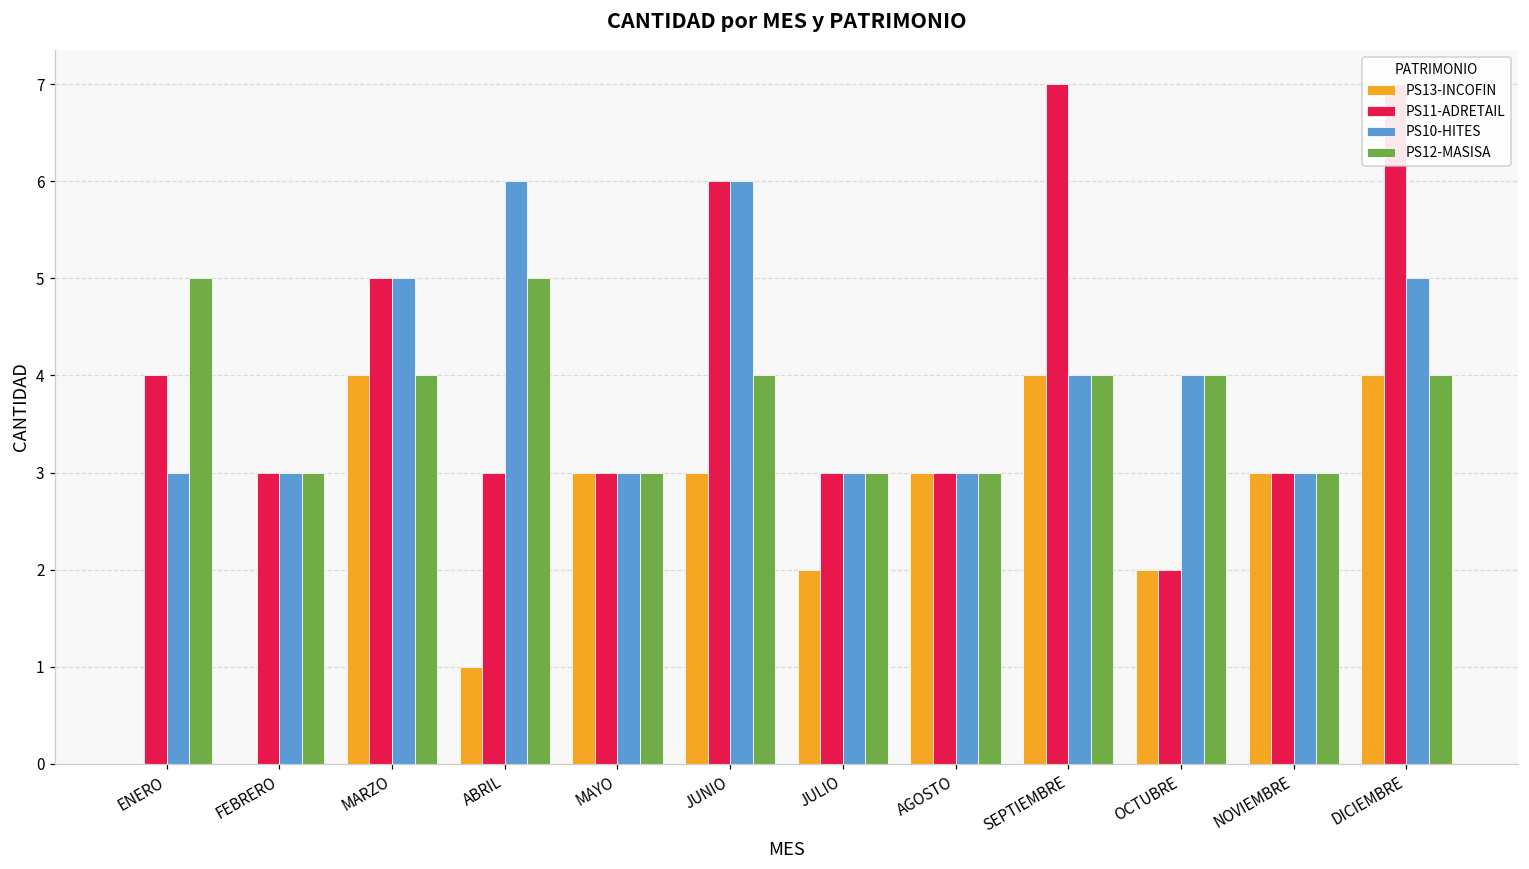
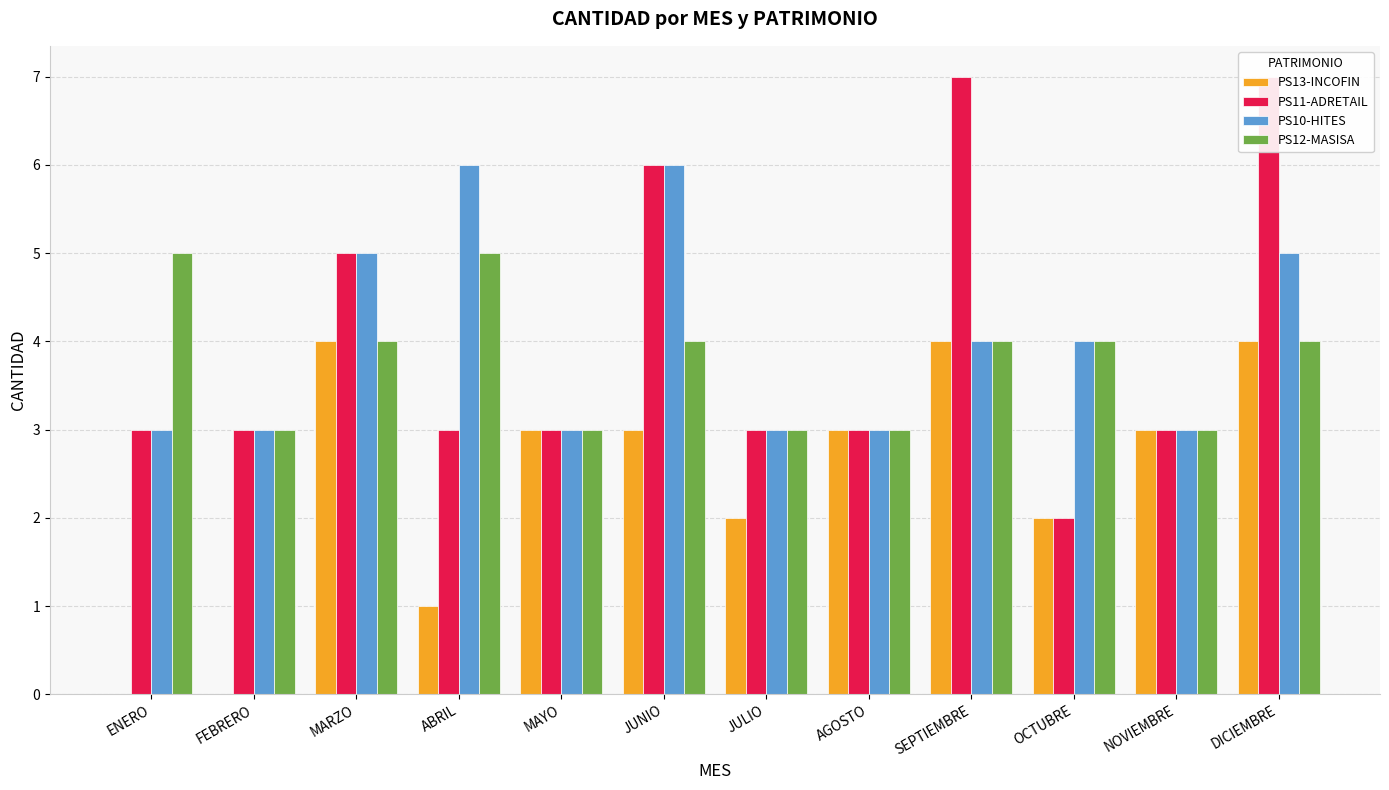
PS11-ADRETAIL, ENERO: 4 -> 3
